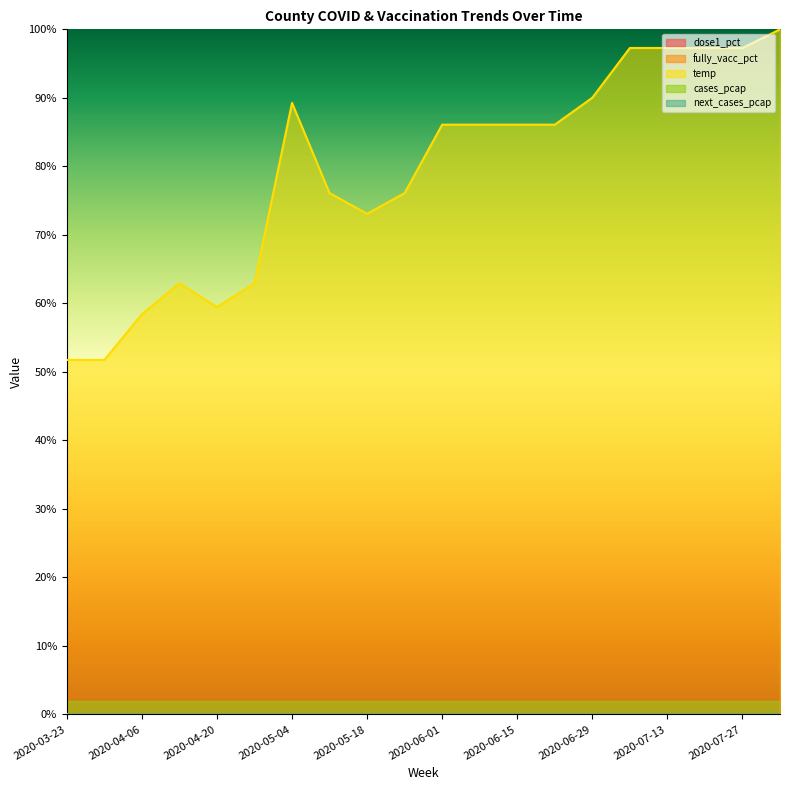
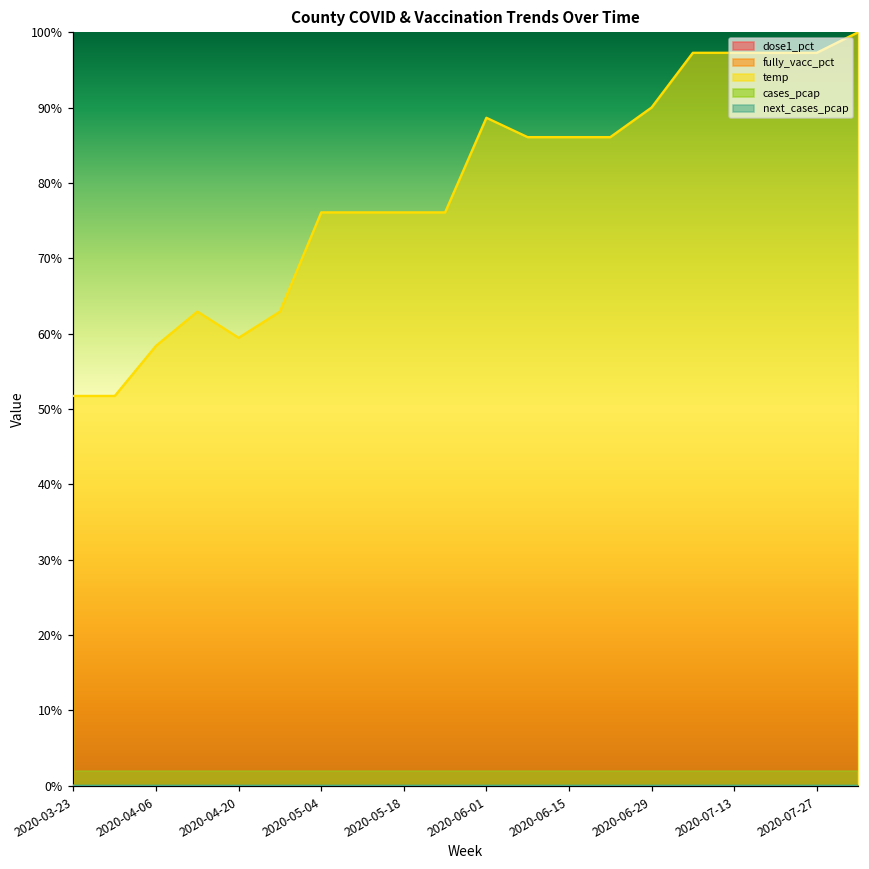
temp, 2020-05-04: 89% -> 76%
temp, 2020-05-18: 73% -> 76%
temp, 2020-06-01: 86% -> 89%
